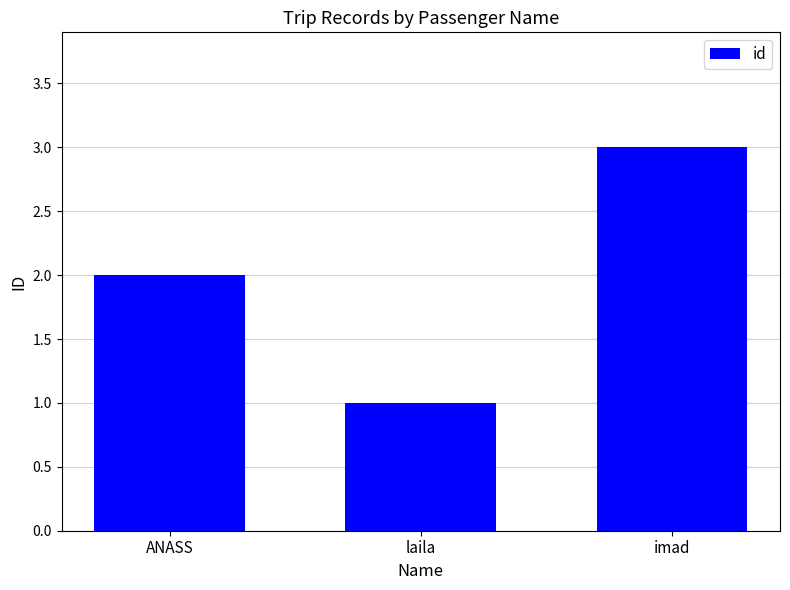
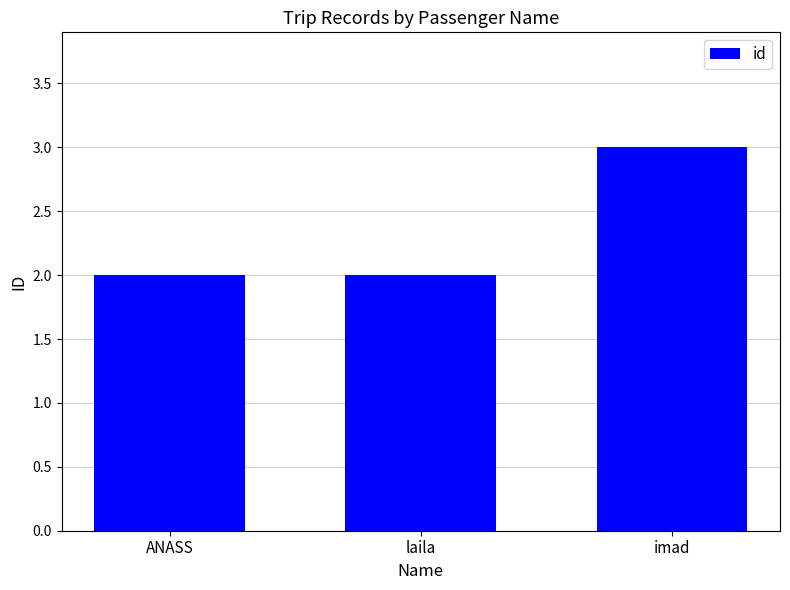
laila: 1 -> 2
